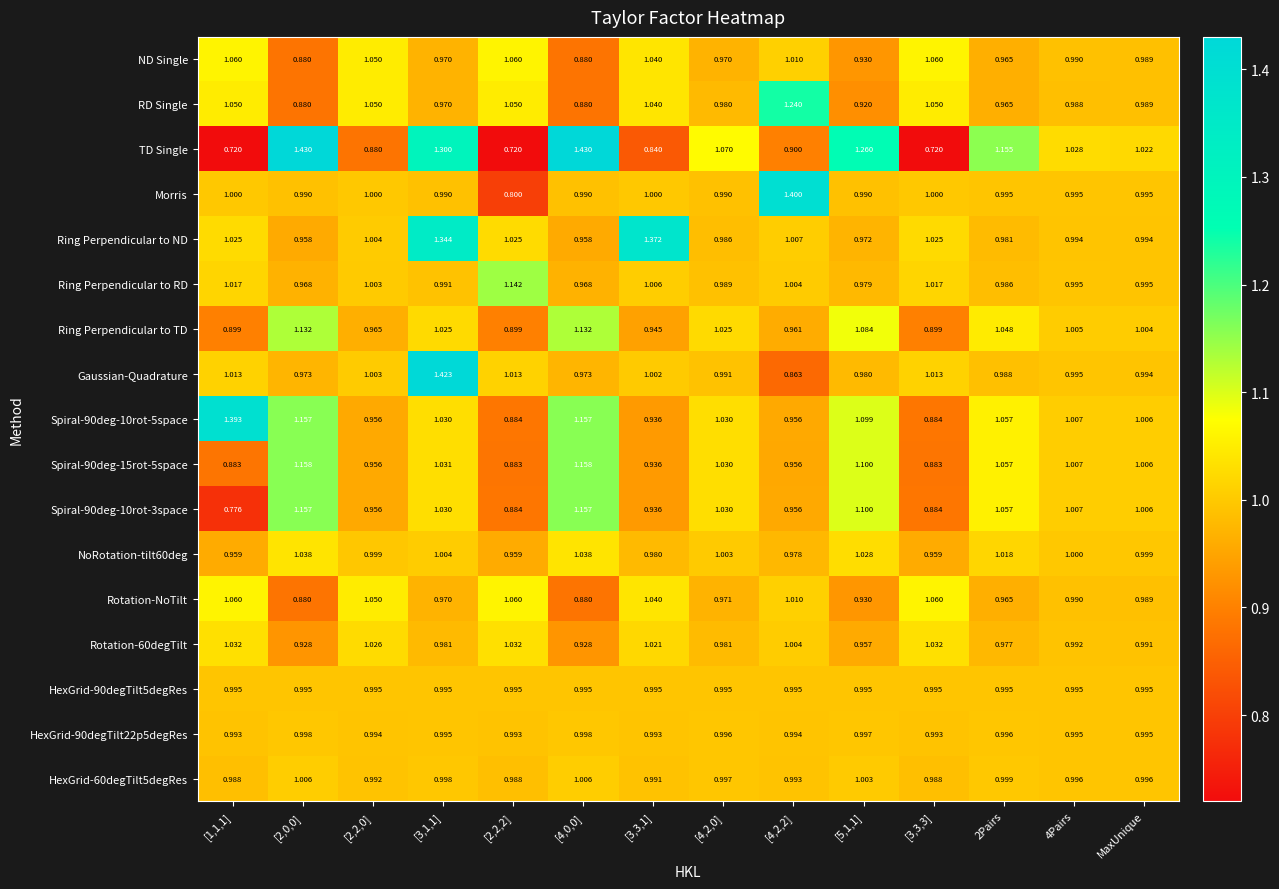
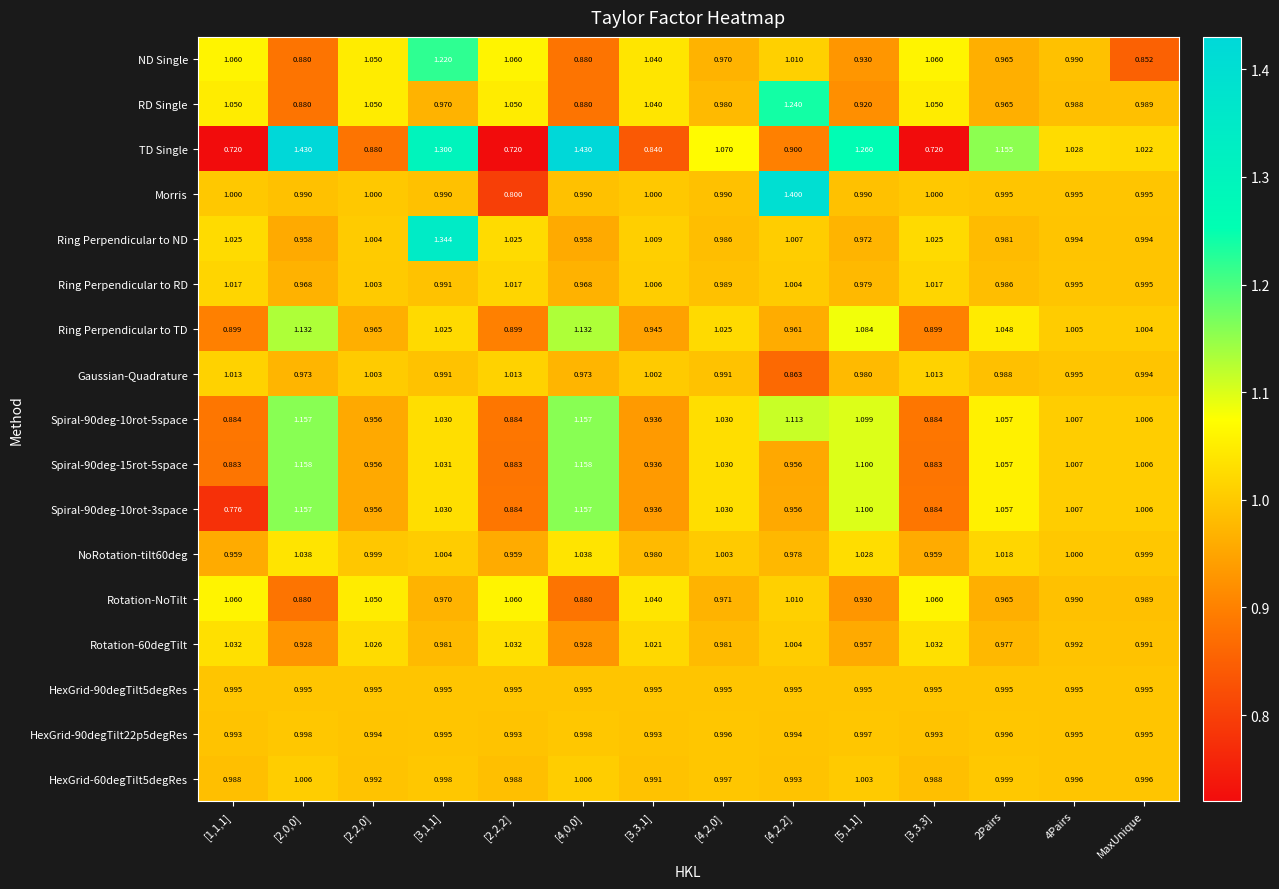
ND Single, [3,1,1]: 0.970 -> 1.220
ND Single, MaxUnique: 0.989 -> 0.852
Ring Perpendicular to ND, [3,3,1]: 1.372 -> 1.009
Ring Perpendicular to RD, [2,2,2]: 1.142 -> 1.017
Gaussian-Quadrature, [3,1,1]: 1.423 -> 0.991
Spiral-90deg-10rot-5space, [1,1,1]: 1.393 -> 0.884
Spiral-90deg-10rot-5space, [4,2,2]: 0.956 -> 1.113
